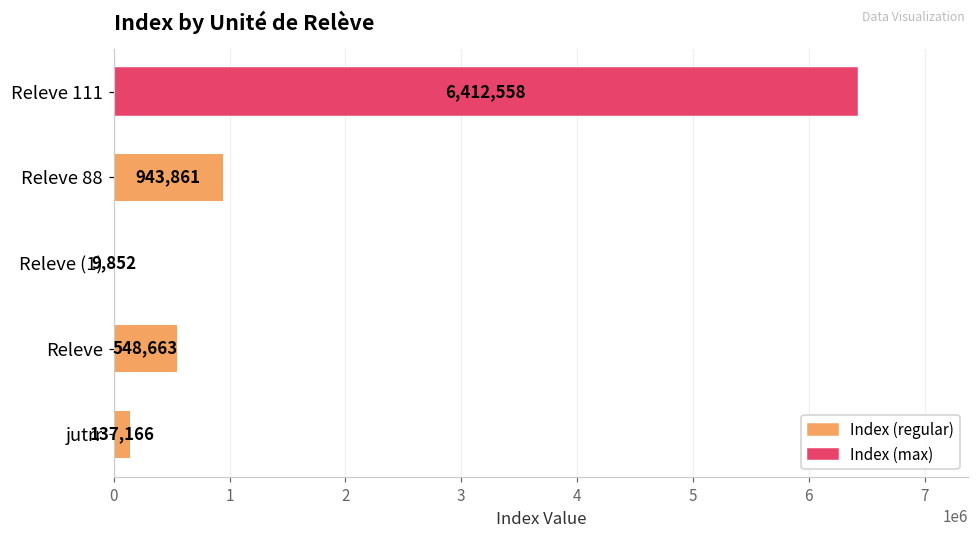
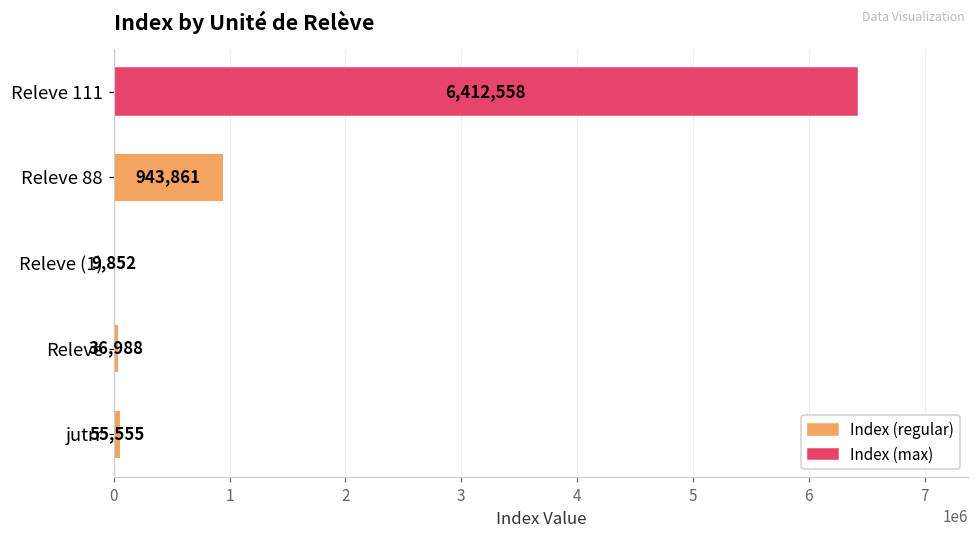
Releve: 548,663 -> 36,988
jutrr: 137,166 -> 55,555
